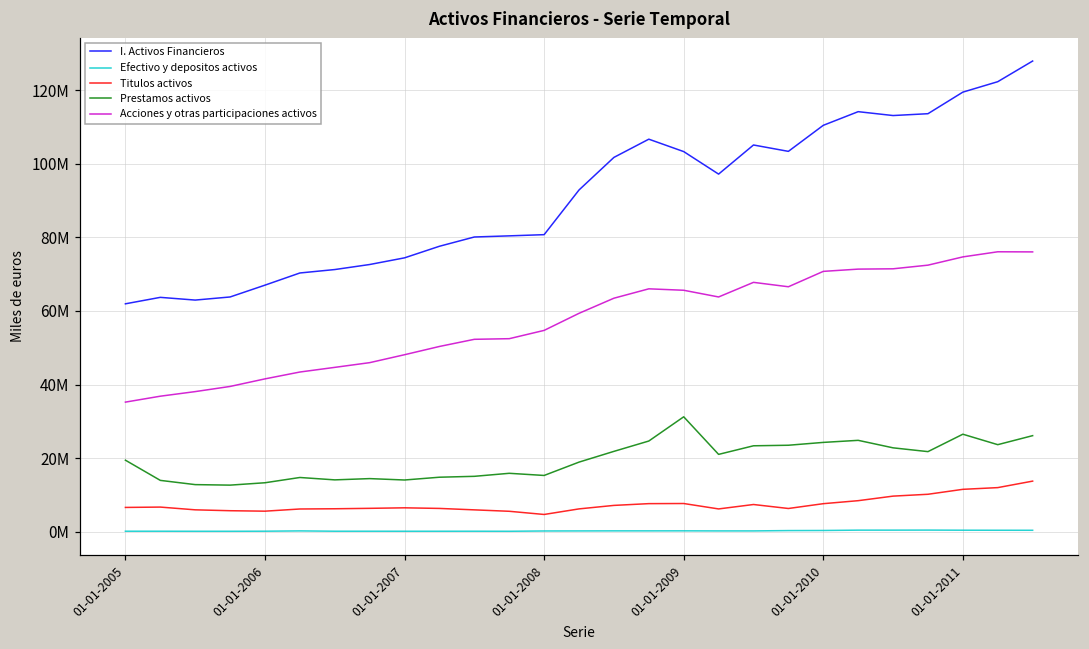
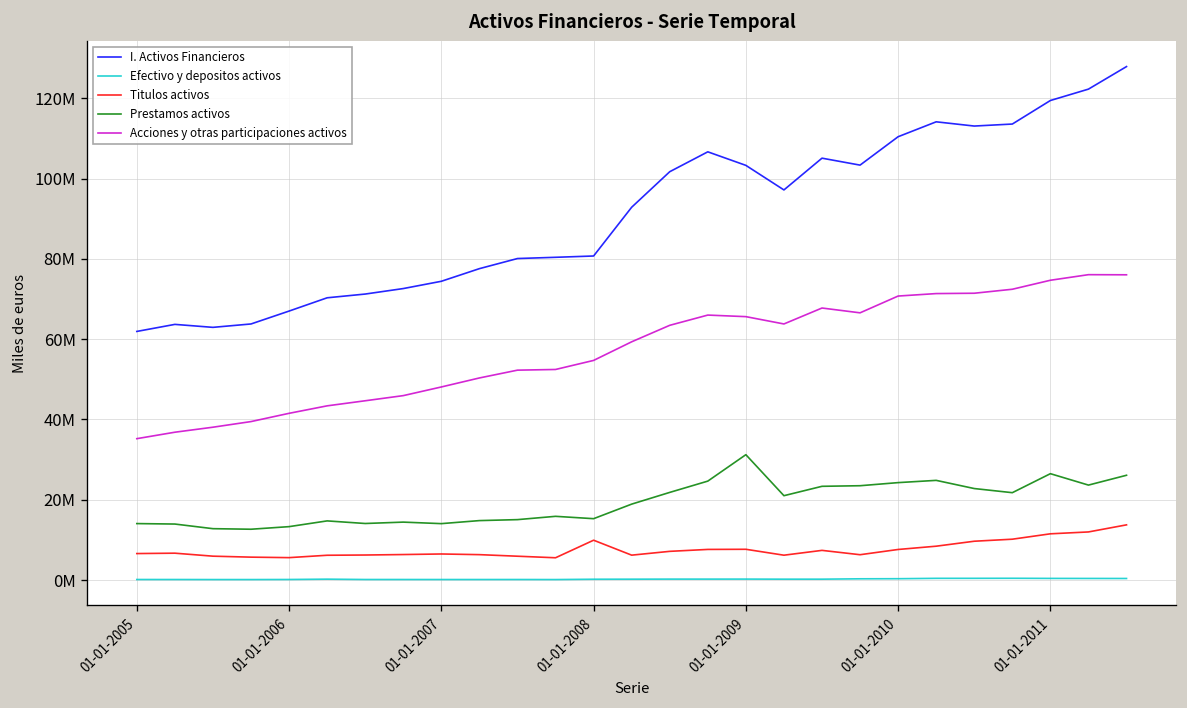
Prestamos activos, 01-01-2005: 19000000 -> 14000000
Titulos activos, 01-01-2008: 5000000 -> 10000000
